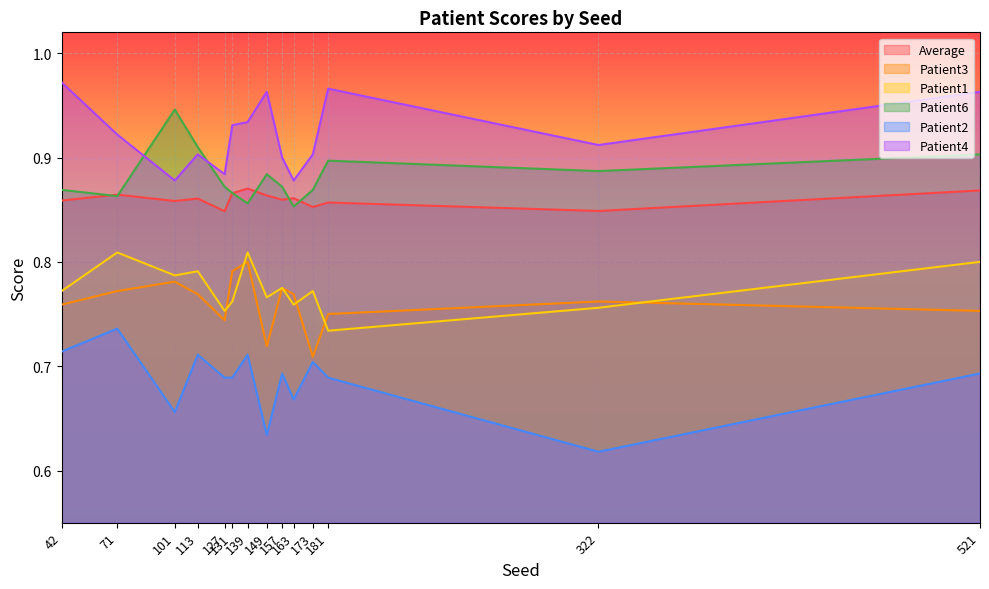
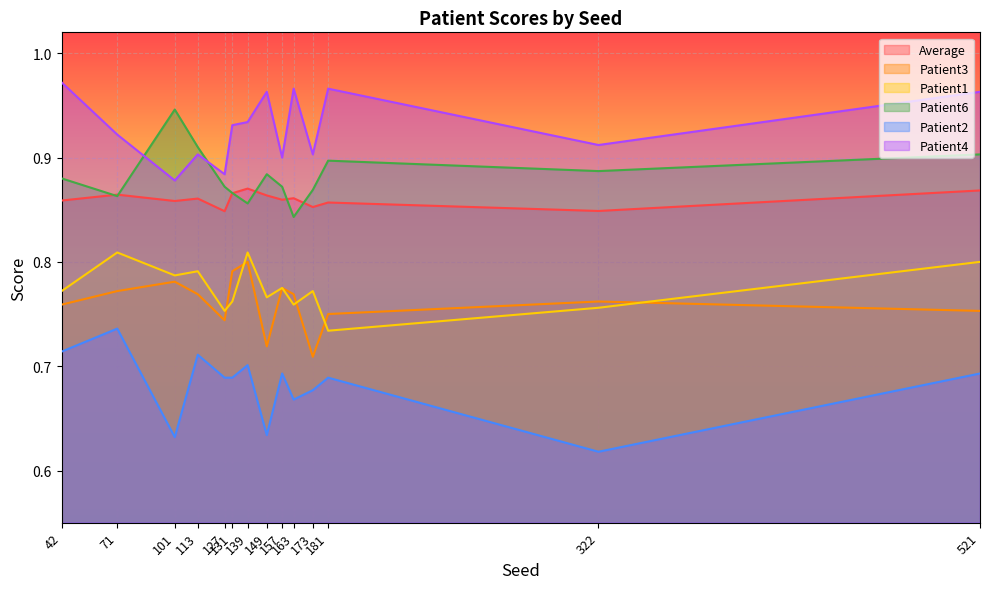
Patient6, 42: 0.869 -> 0.880
Patient2, 101: 0.656 -> 0.632
Patient2, 139: 0.711 -> 0.701
Patient6, 163: 0.853 -> 0.843
Patient4, 163: 0.878 -> 0.966
Patient2, 173: 0.704 -> 0.677
